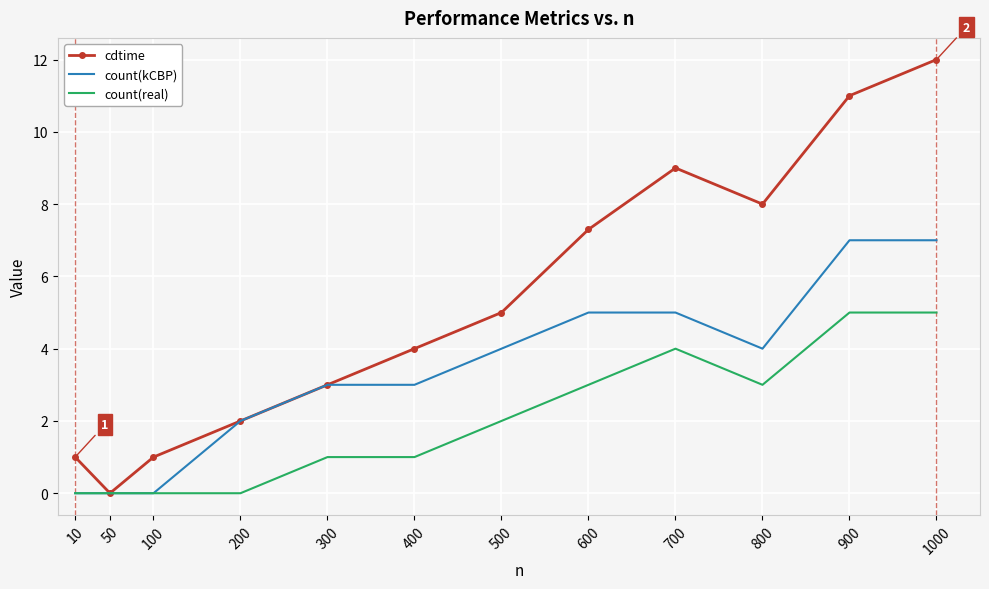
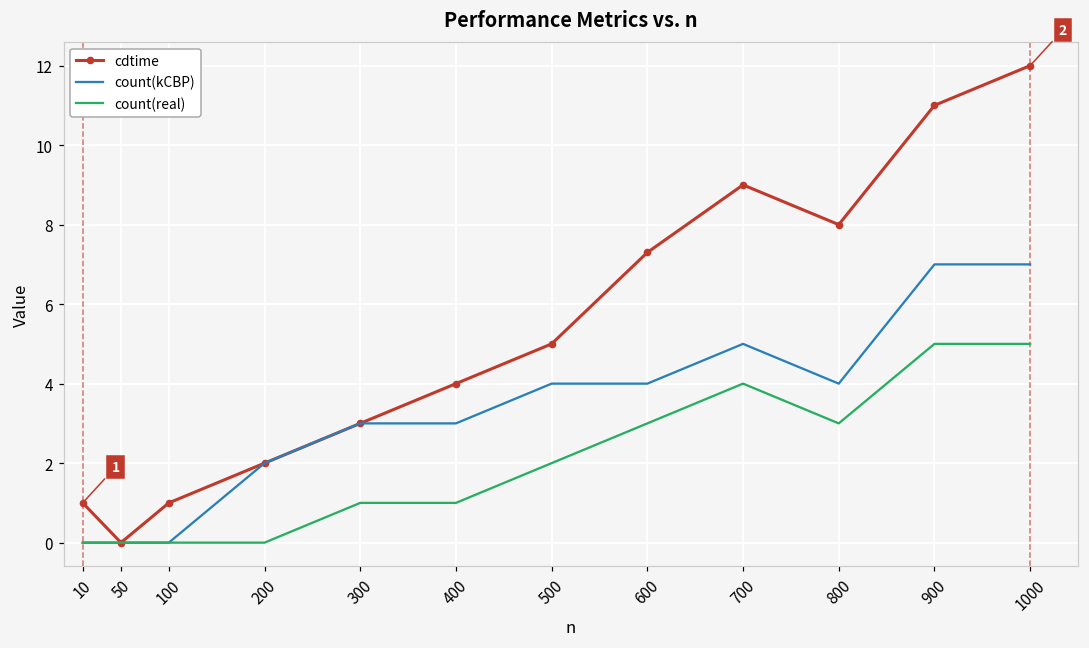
count(kCBP), 600: 5 -> 4
